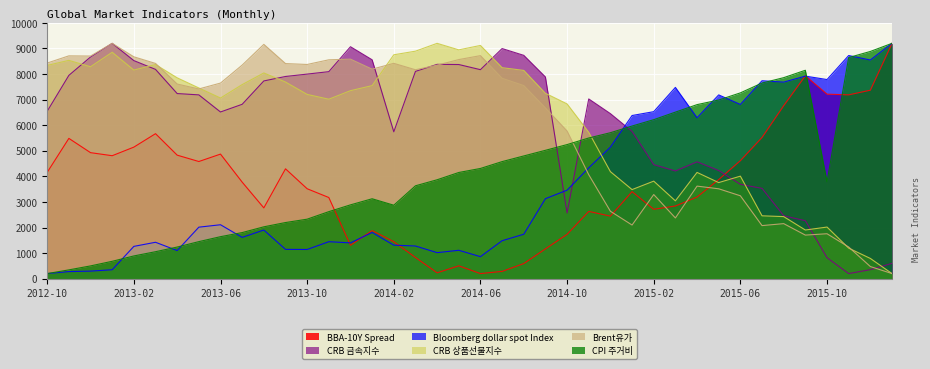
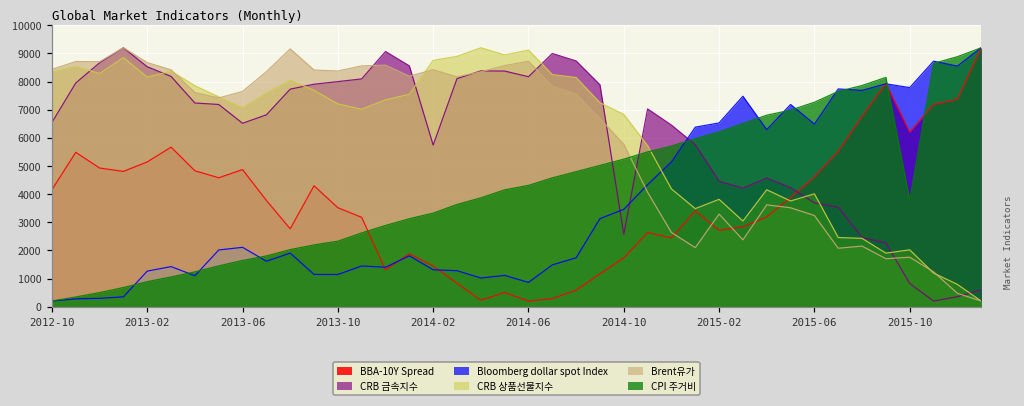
CPI 주거비, 2014-02: 2900 -> 3300
Bloomberg dollar spot Index, 2015-06: 6800 -> 6500
BBA-10Y Spread, 2015-10: 7200 -> 6200
